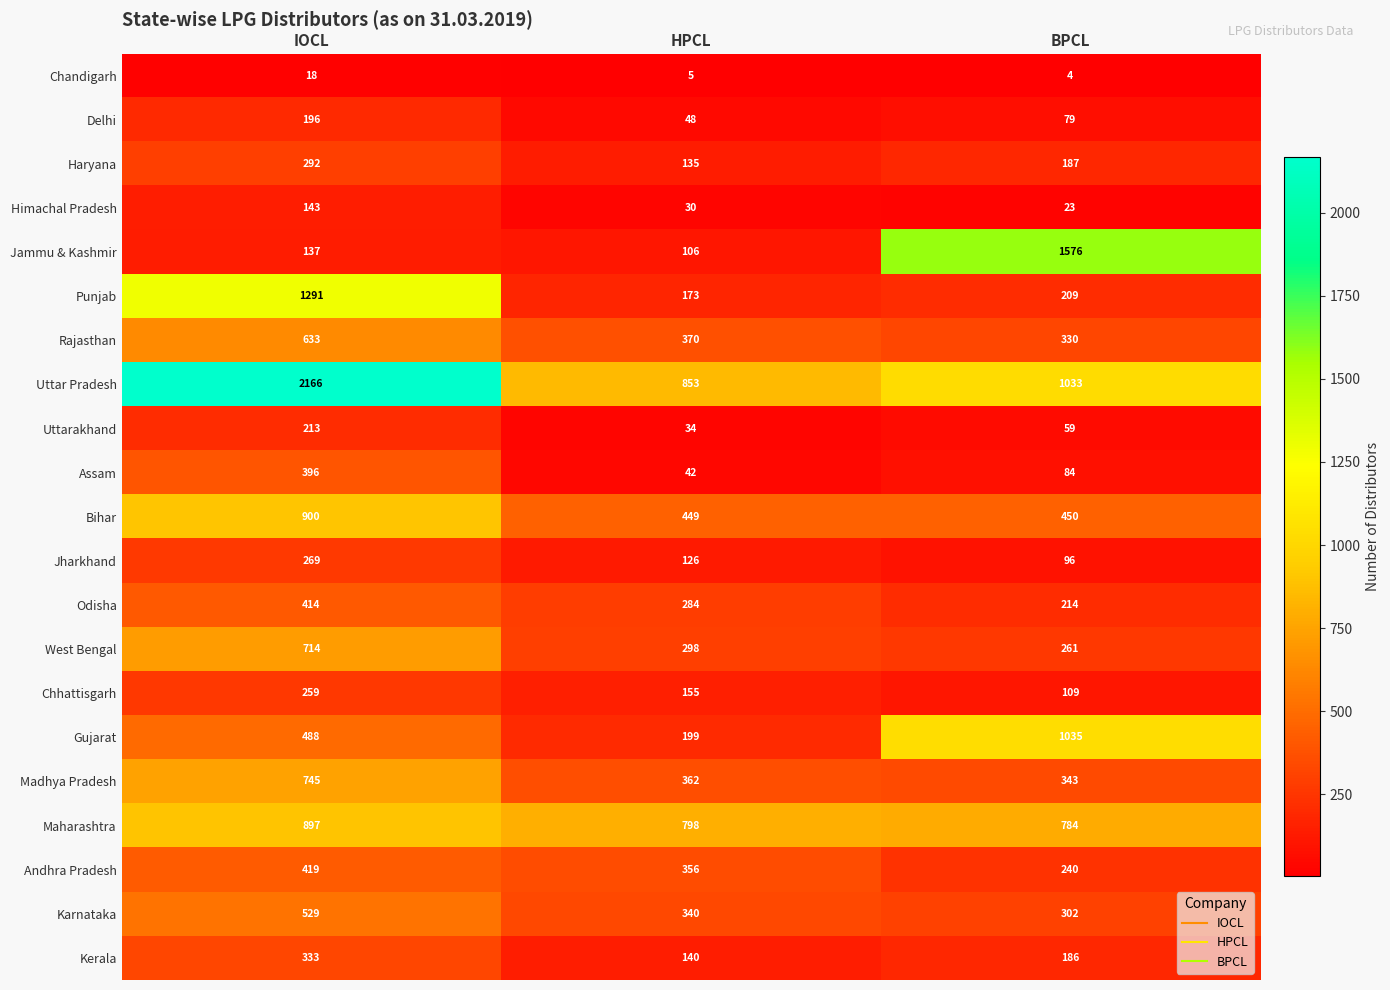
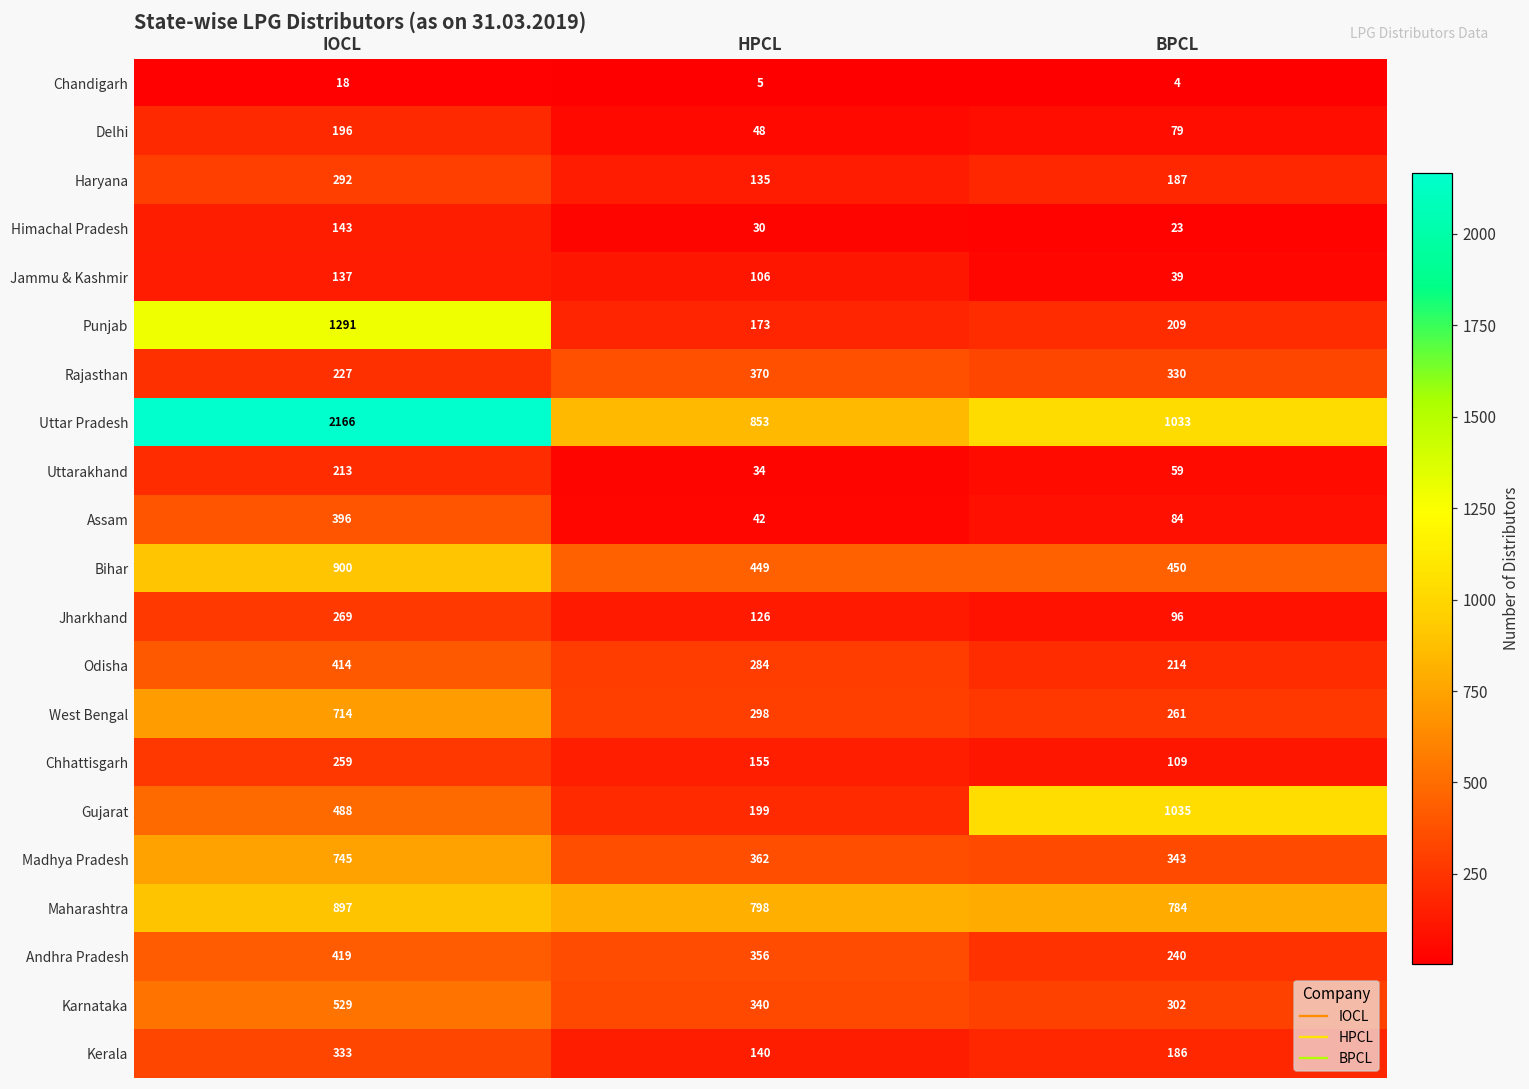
Jammu & Kashmir, BPCL: 1576 -> 39
Rajasthan, IOCL: 633 -> 227
